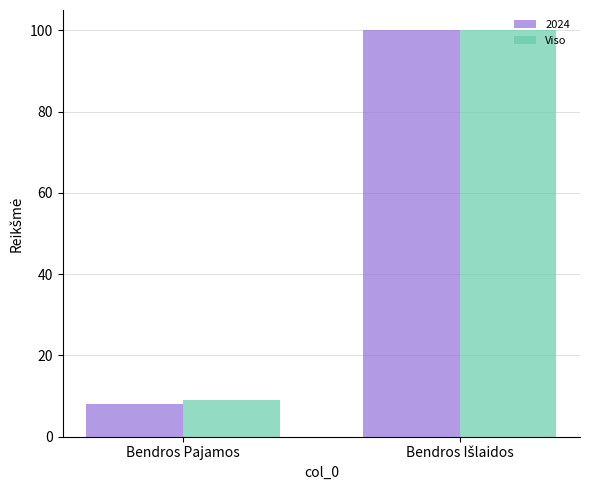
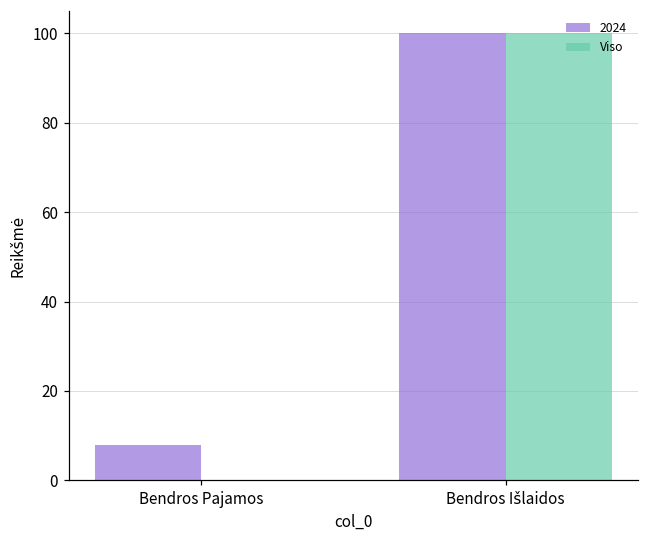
Viso, Bendros Pajamos: 9 -> 0
